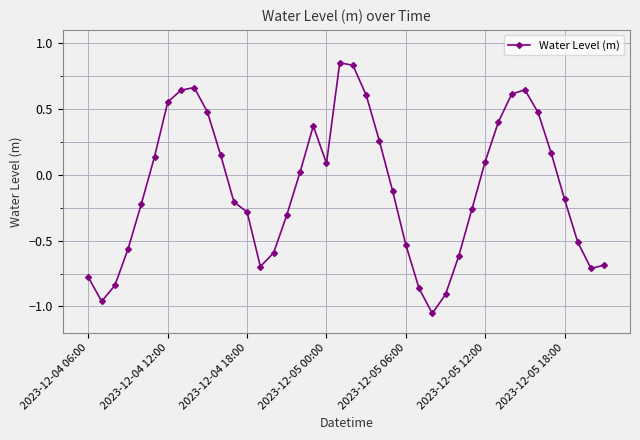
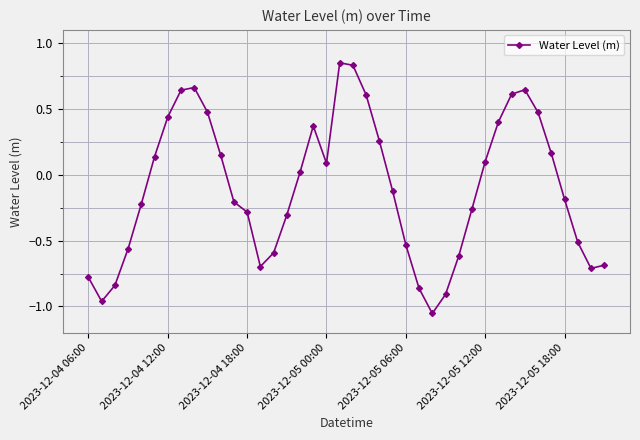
2023-12-04 12:00: 0.55 -> 0.44
